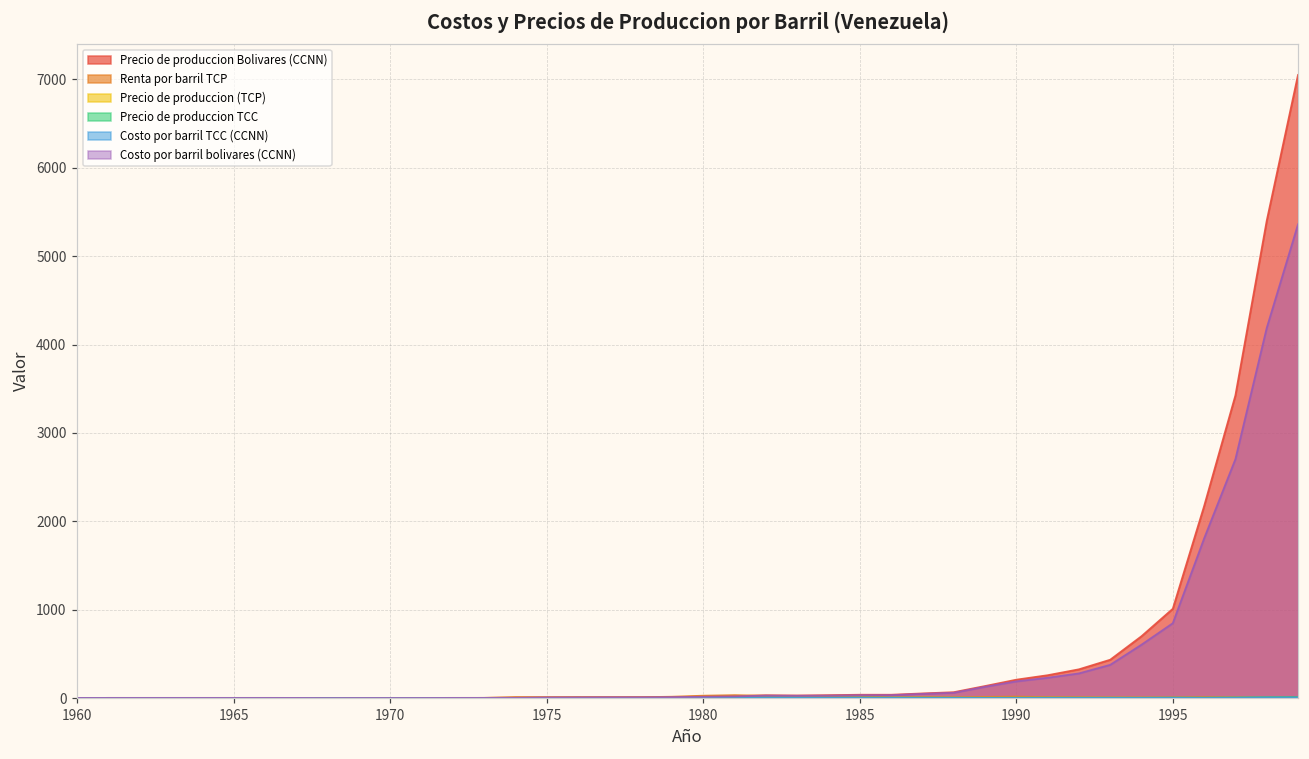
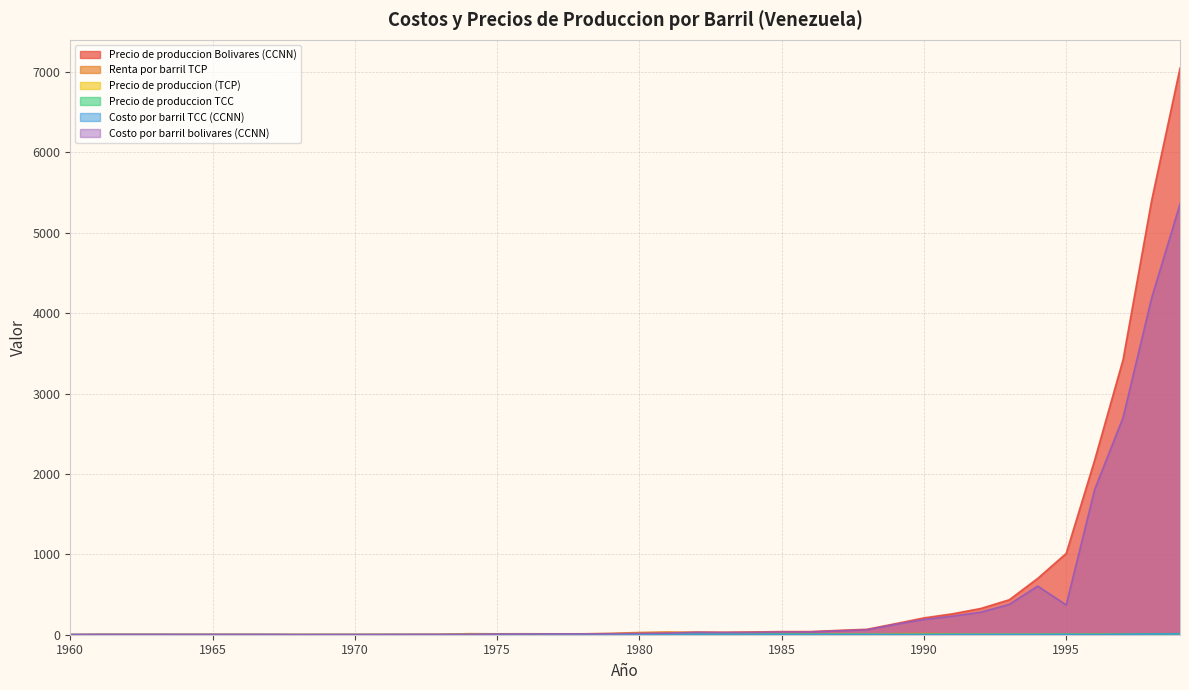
Costo por barril bolivares (CCNN), 1995: 800 -> 400
